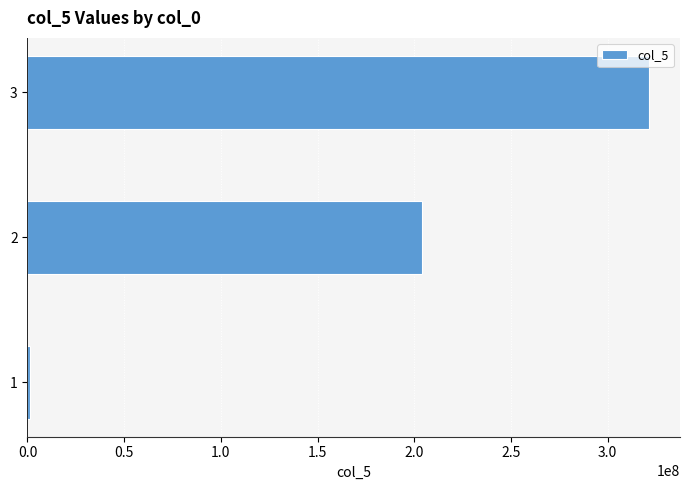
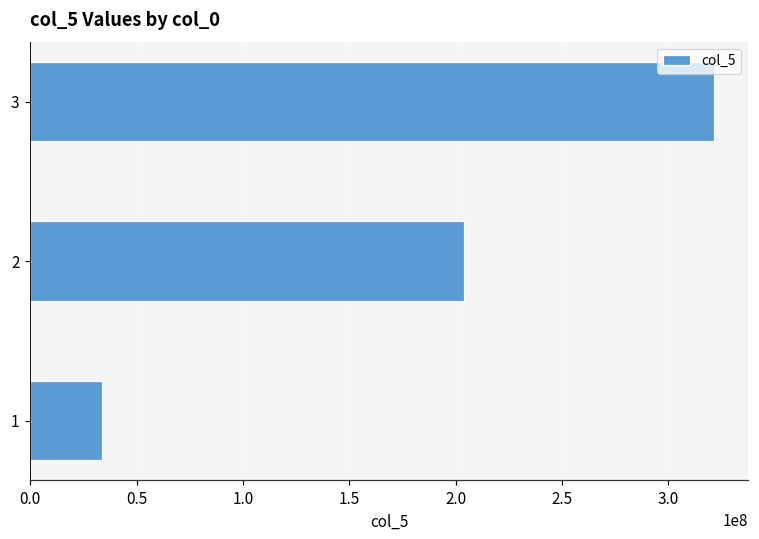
1: 1000000 -> 34000000
